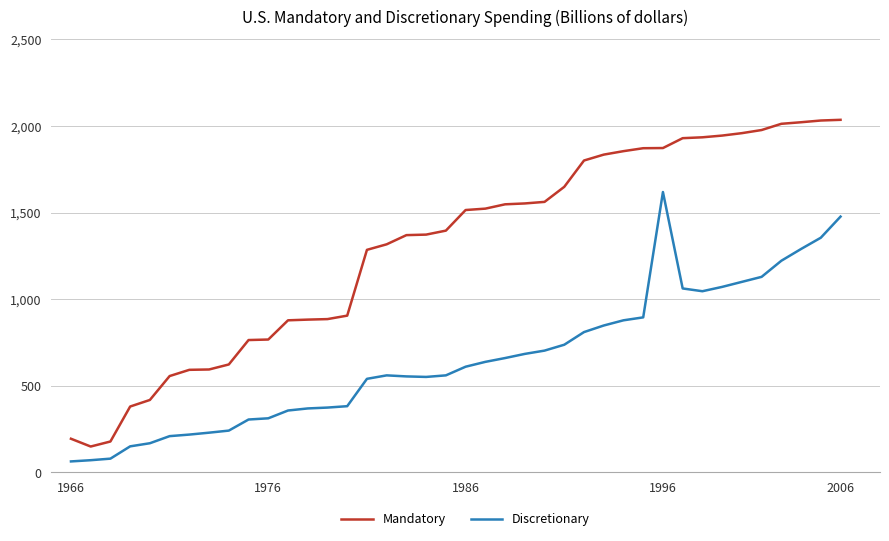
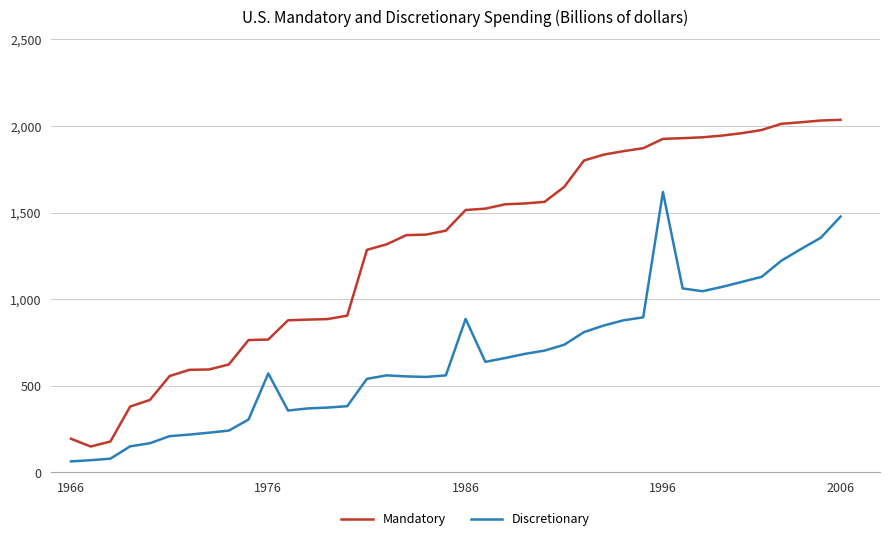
Discretionary, 1976: 310 -> 570
Discretionary, 1986: 610 -> 890
Mandatory, 1996: 1,870 -> 1,930
